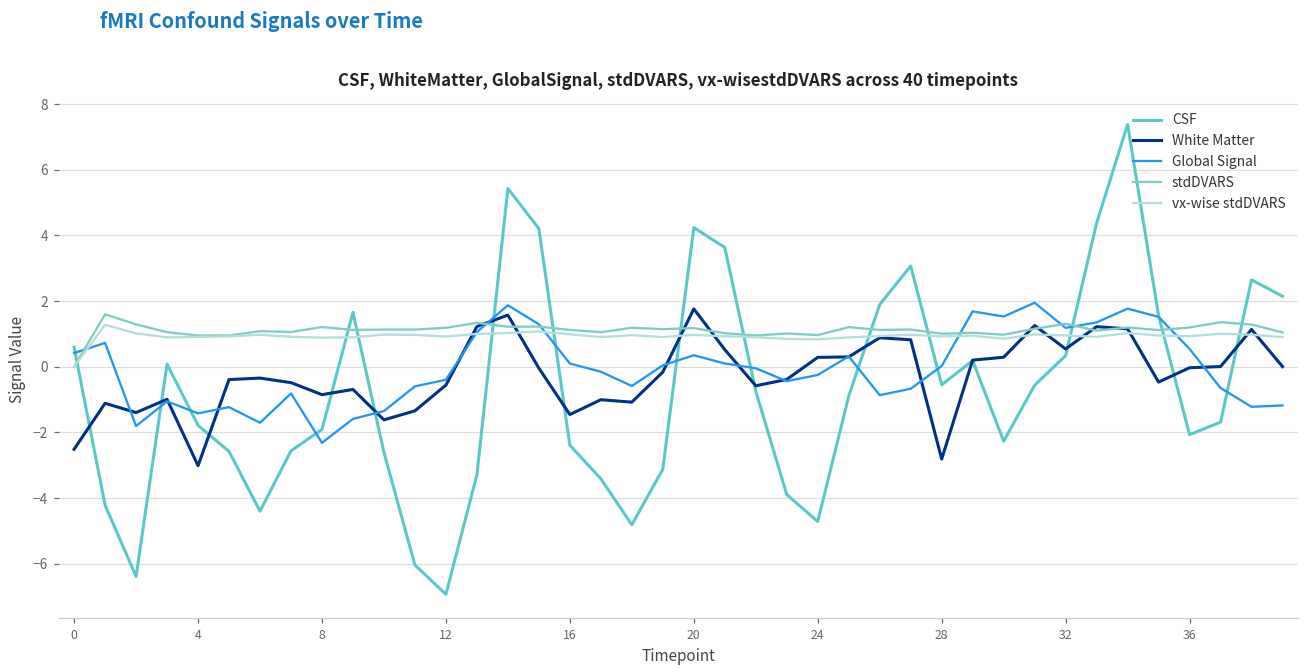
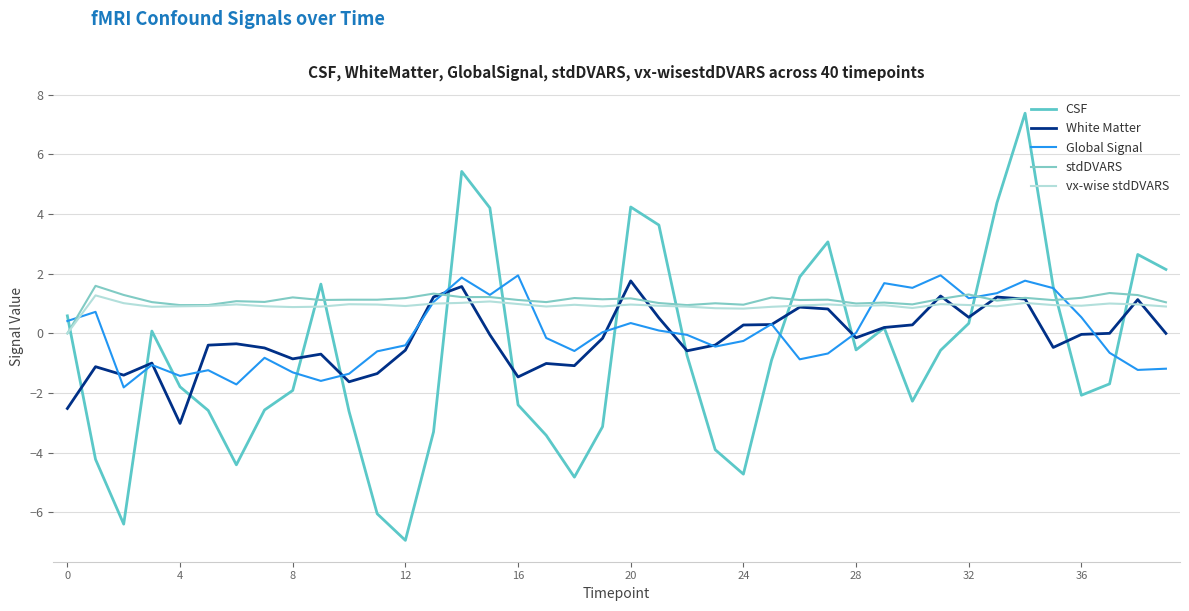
Global Signal, 8: -2.3 -> -1.3
Global Signal, 16: 0.1 -> 1.9
White Matter, 28: -2.8 -> -0.1
